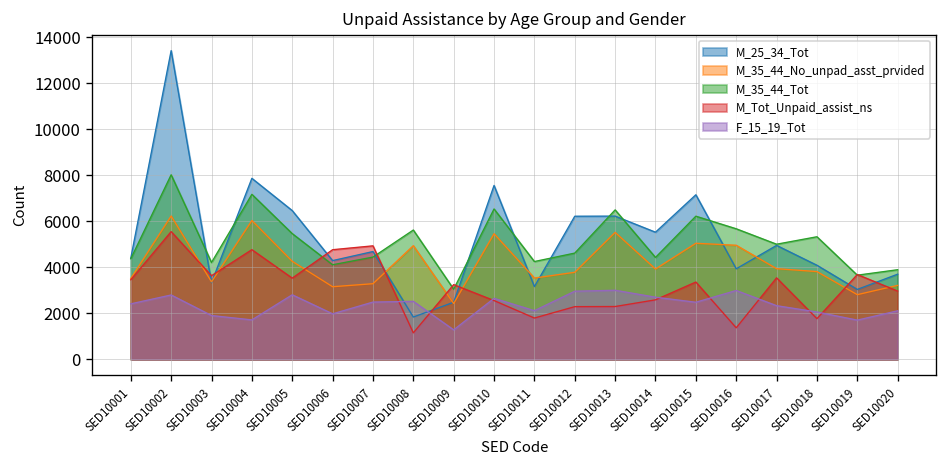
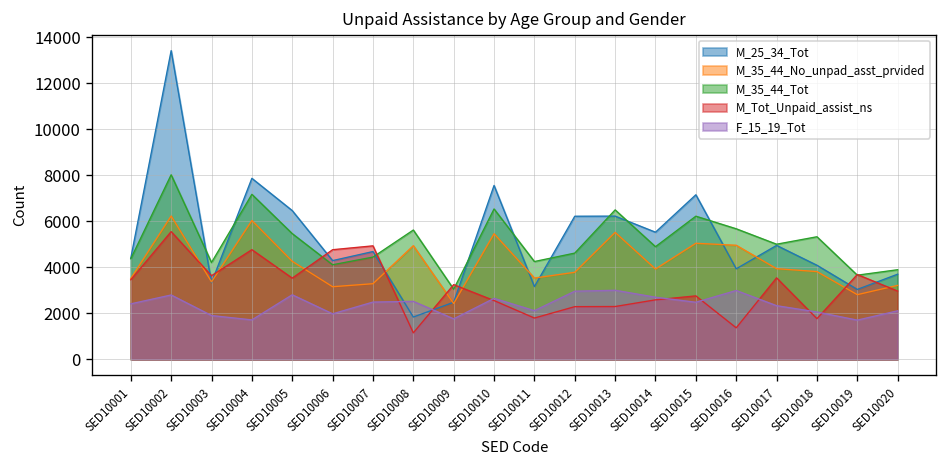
F_15_19_Tot, SED10009: 1300 -> 1800
M_35_44_Tot, SED10014: 4400 -> 4900
M_Tot_Unpaid_assist_ns, SED10015: 3400 -> 2800
